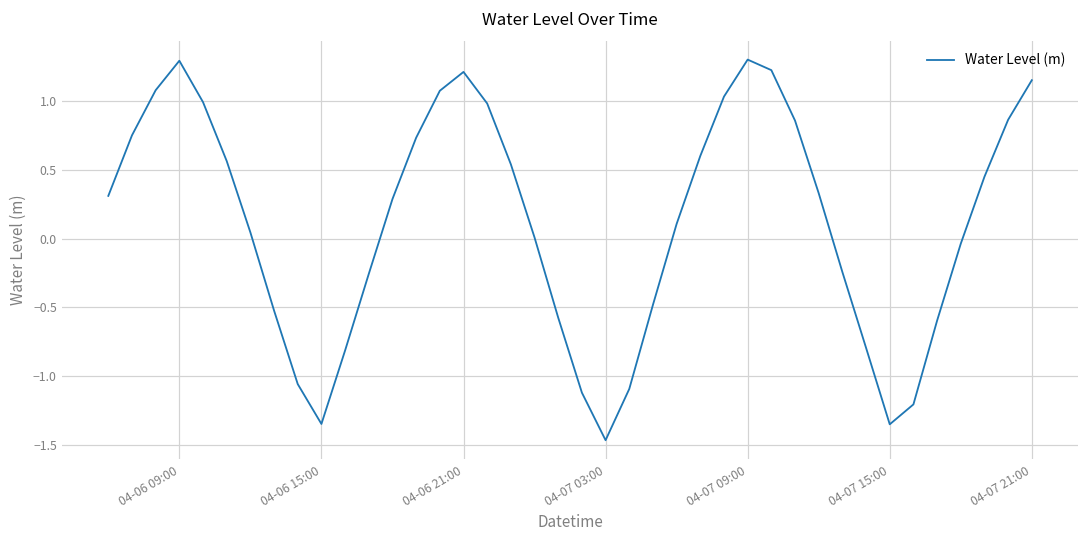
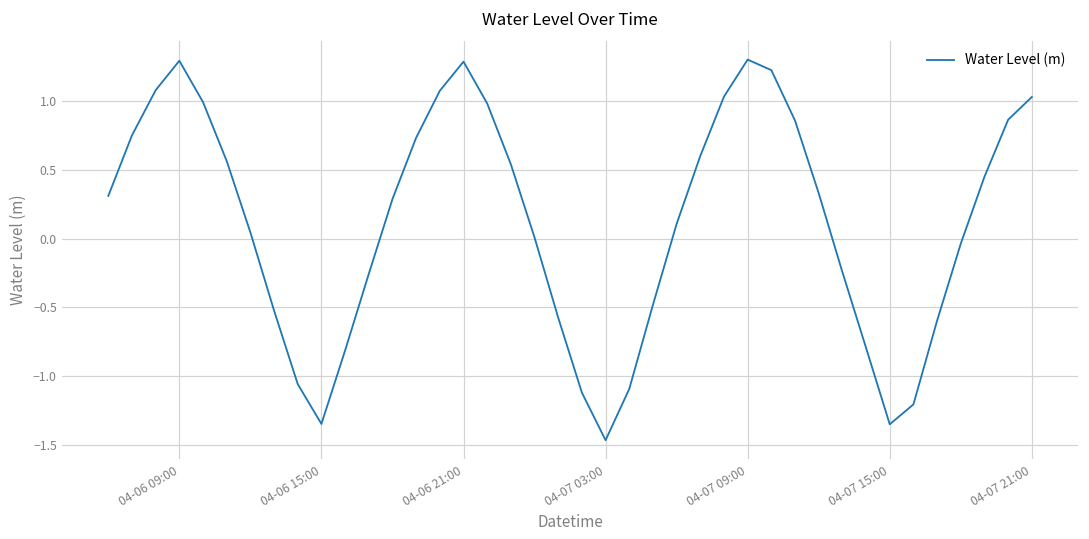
04-06 21:00: 1.21 -> 1.29
04-07 21:00: 1.15 -> 1.03
